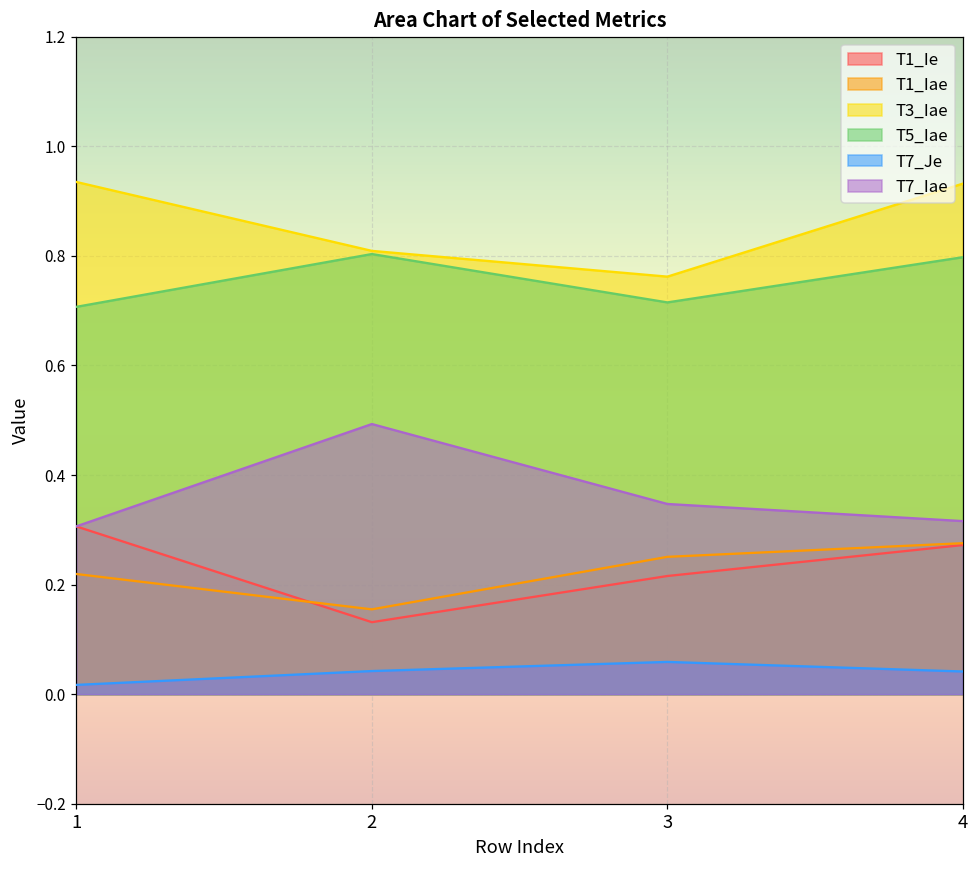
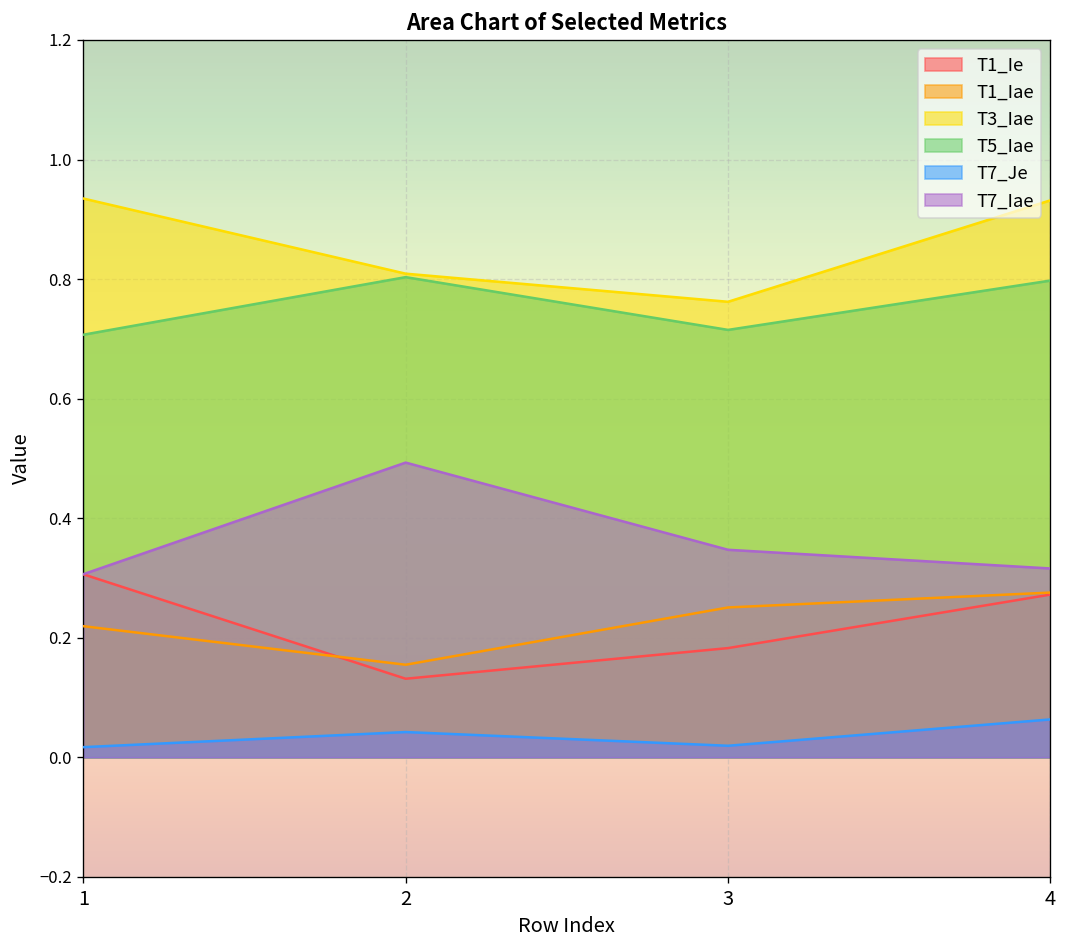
T1_Ie, 3: 0.22 -> 0.18
T7_Je, 3: 0.06 -> 0.02
T7_Je, 4: 0.04 -> 0.06
